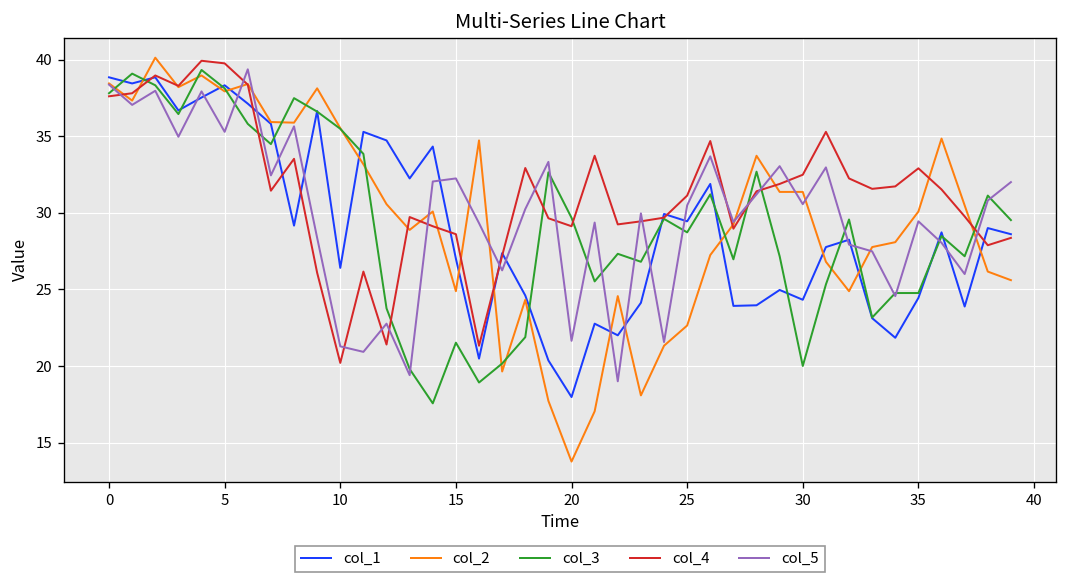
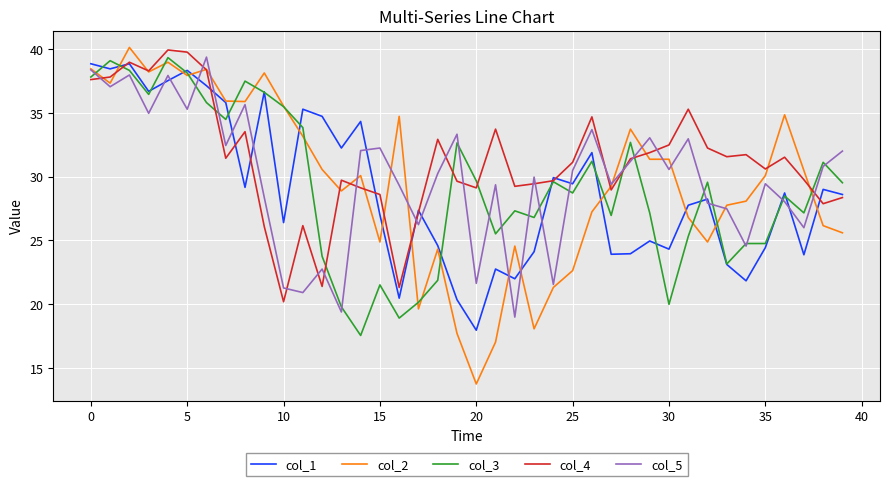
col_4, 35: 32.9 -> 30.6
